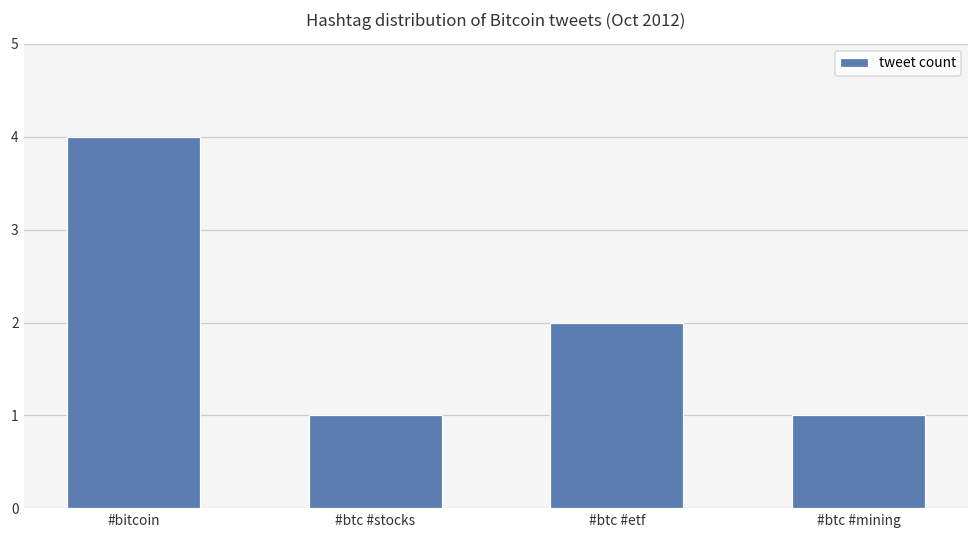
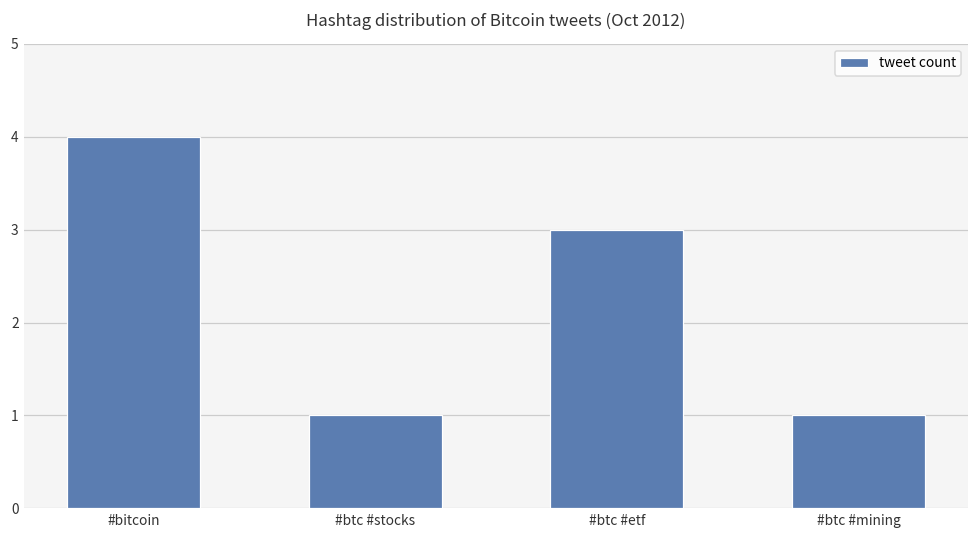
#btc #etf: 2 -> 3
